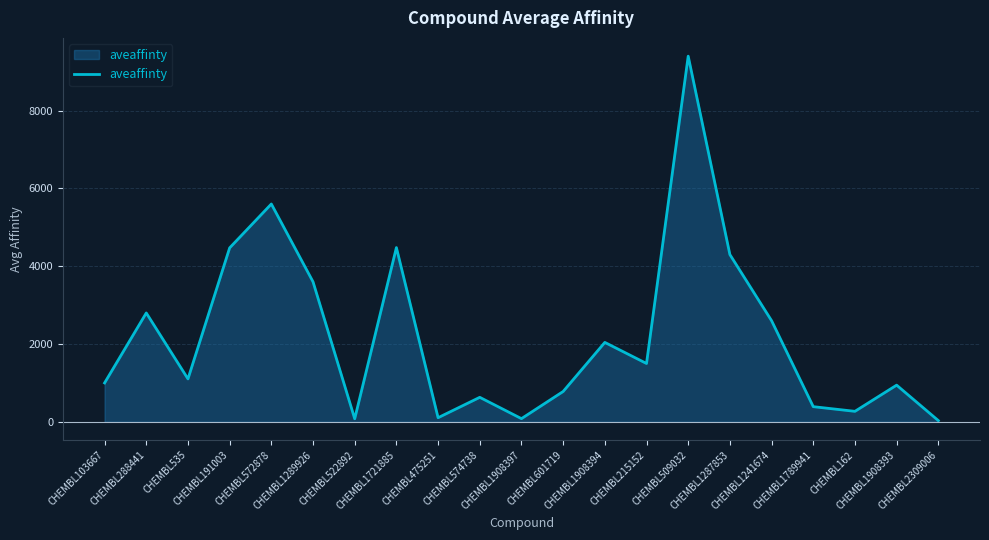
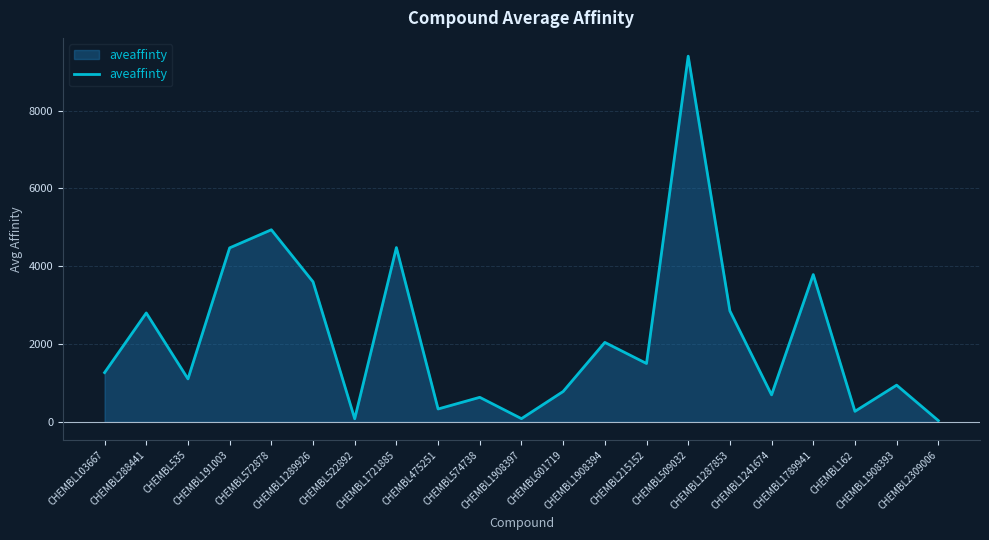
CHEMBL103667: 1000 -> 1300
CHEMBL572878: 5600 -> 4900
CHEMBL475251: 100 -> 300
CHEMBL1287853: 4300 -> 2900
CHEMBL1241674: 2600 -> 700
CHEMBL1789941: 400 -> 3800
